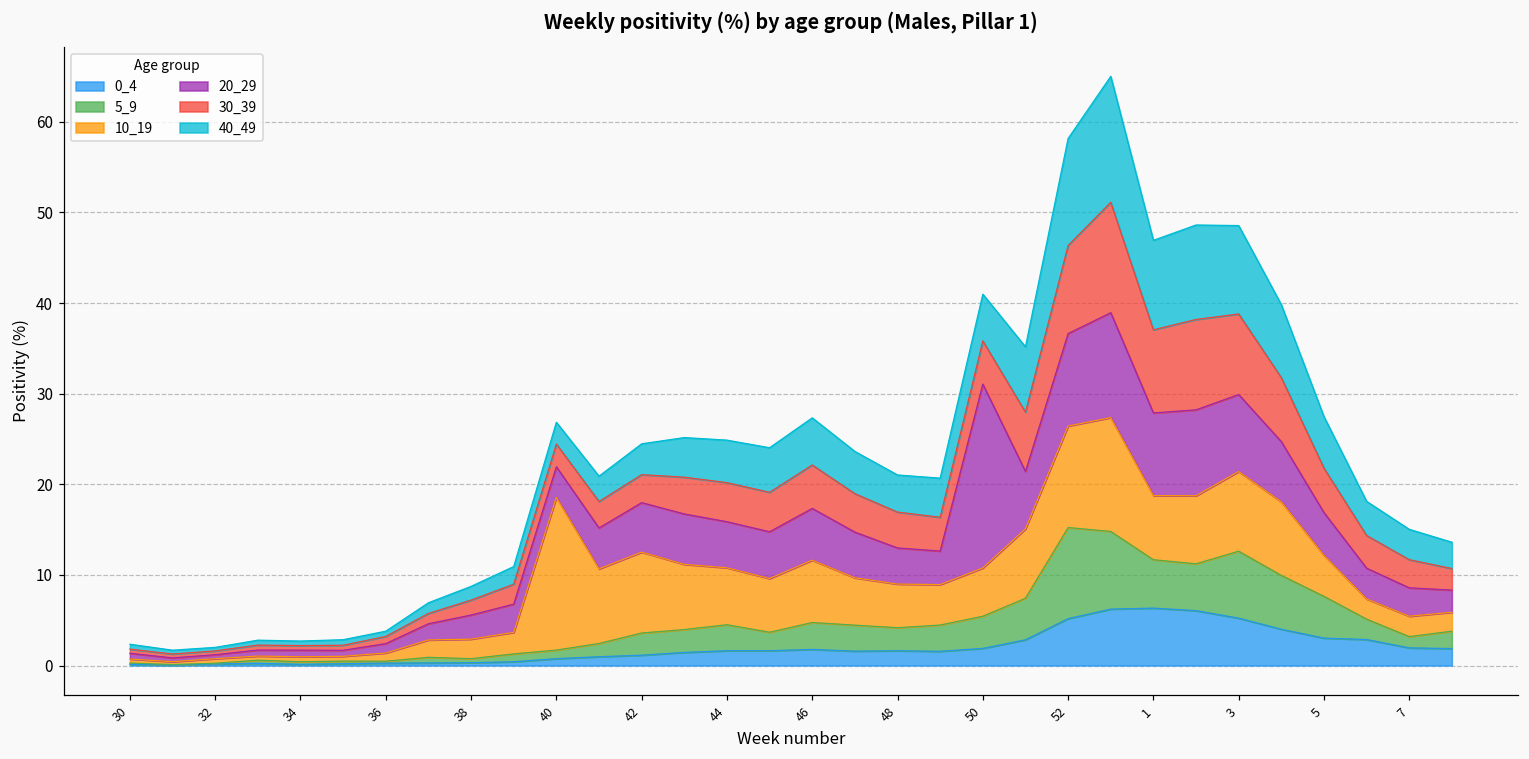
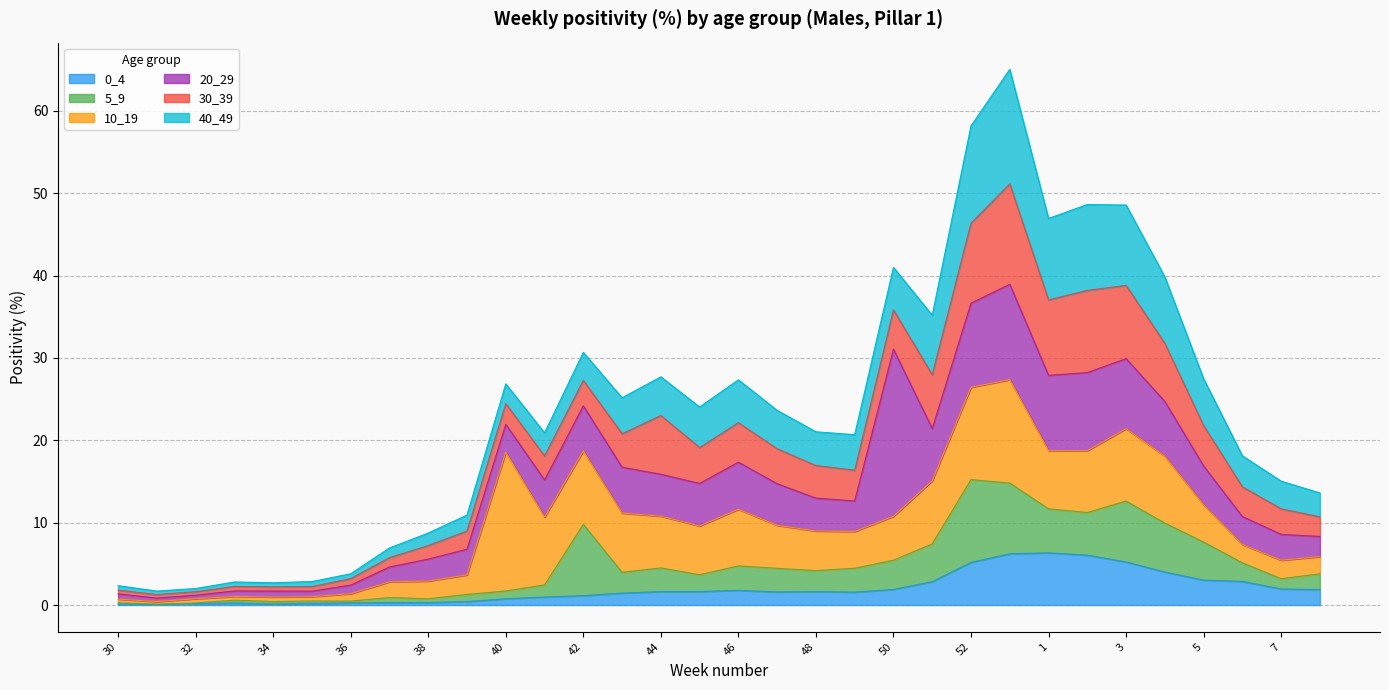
5_9, 42: 2 -> 9
30_39, 44: 4 -> 7
